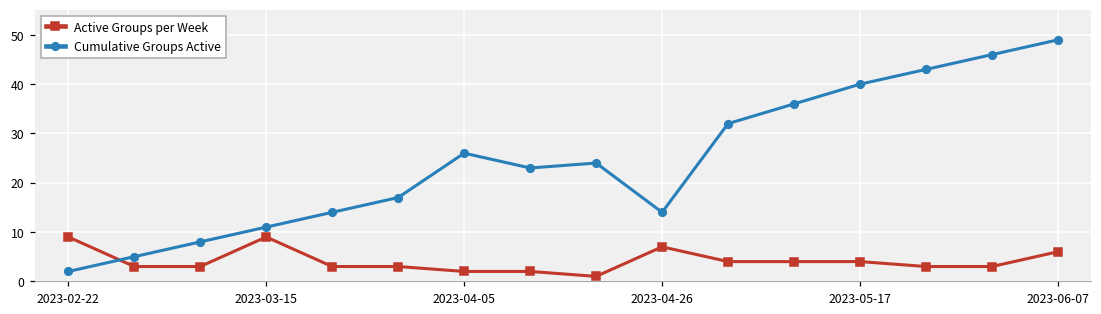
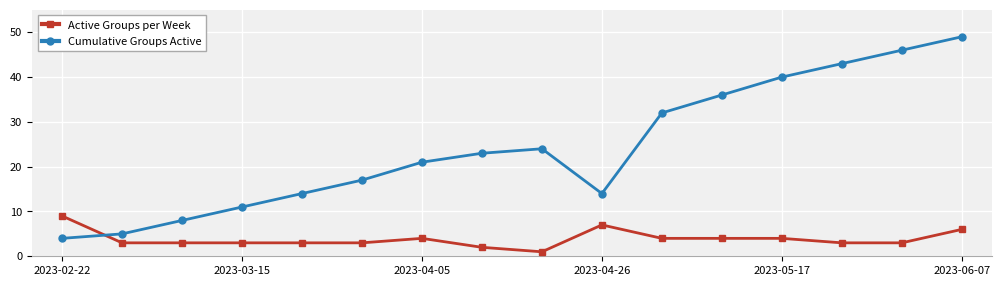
Cumulative Groups Active, 2023-02-22: 2 -> 4
Active Groups per Week, 2023-03-15: 9 -> 3
Active Groups per Week, 2023-04-05: 2 -> 4
Cumulative Groups Active, 2023-04-05: 26 -> 21
